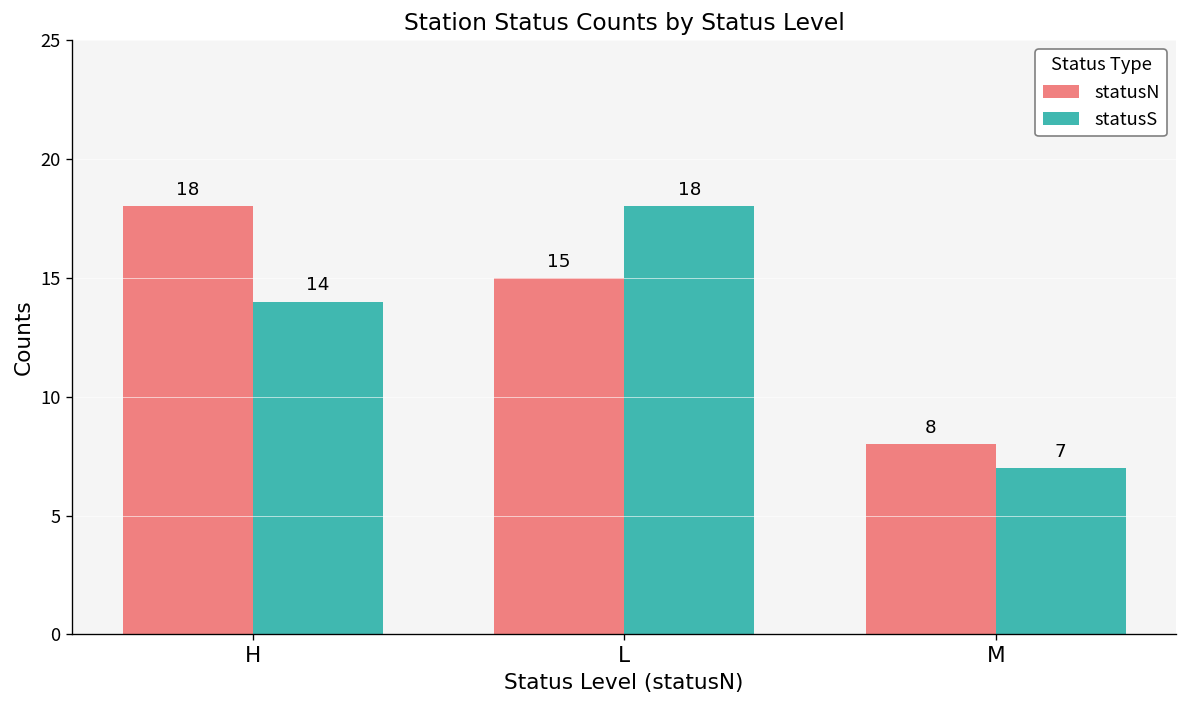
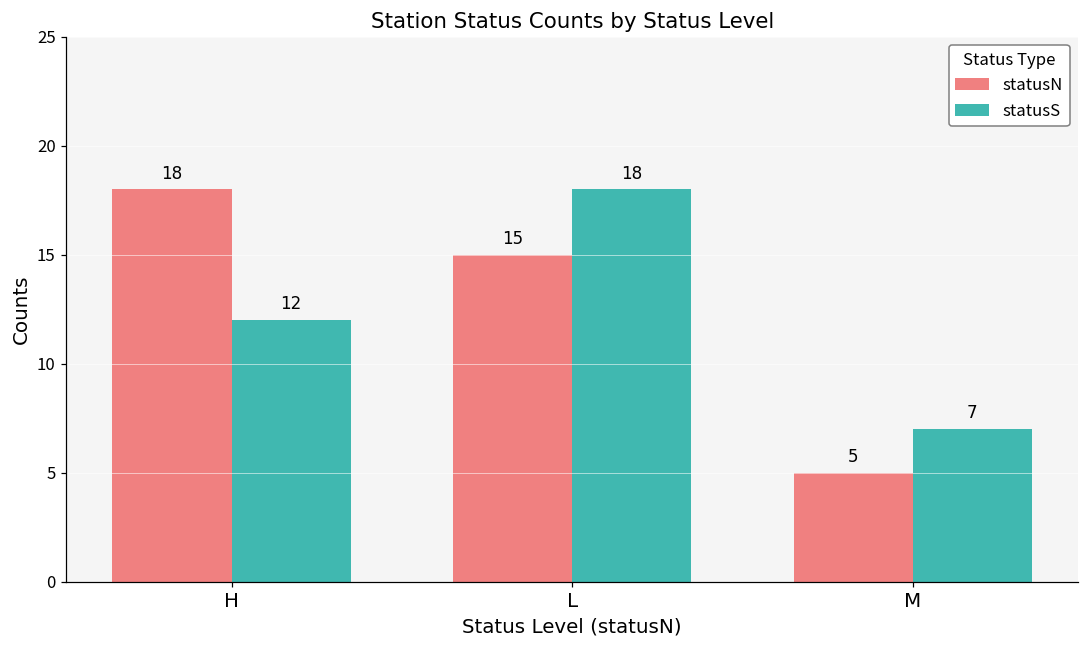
statusS, H: 14 -> 12
statusN, M: 8 -> 5
